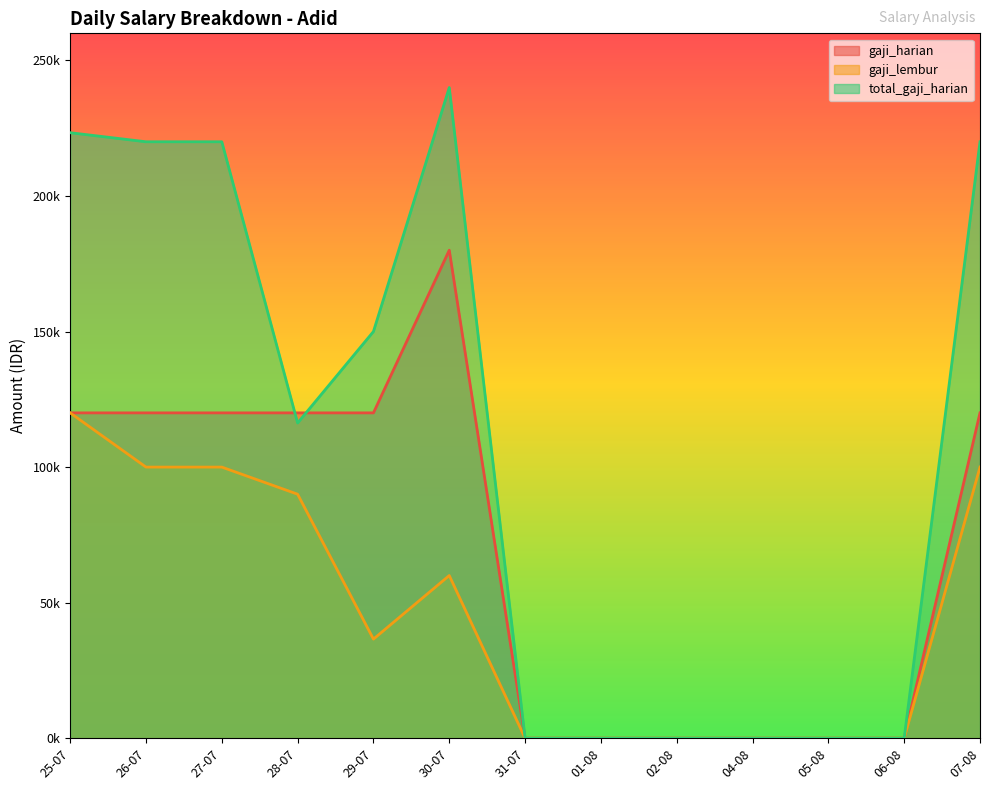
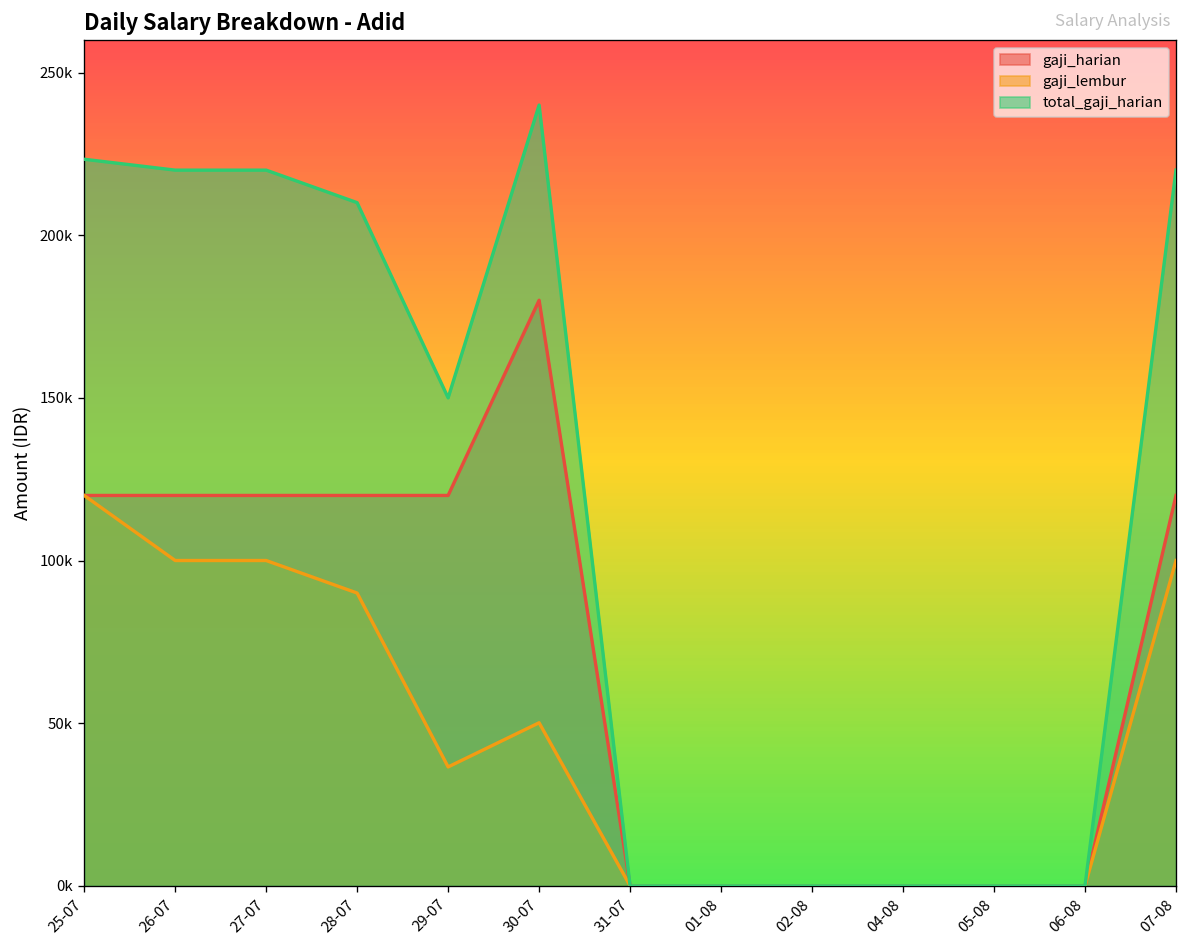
total_gaji_harian, 28-07: 116000 -> 210000
gaji_lembur, 30-07: 60000 -> 50000
